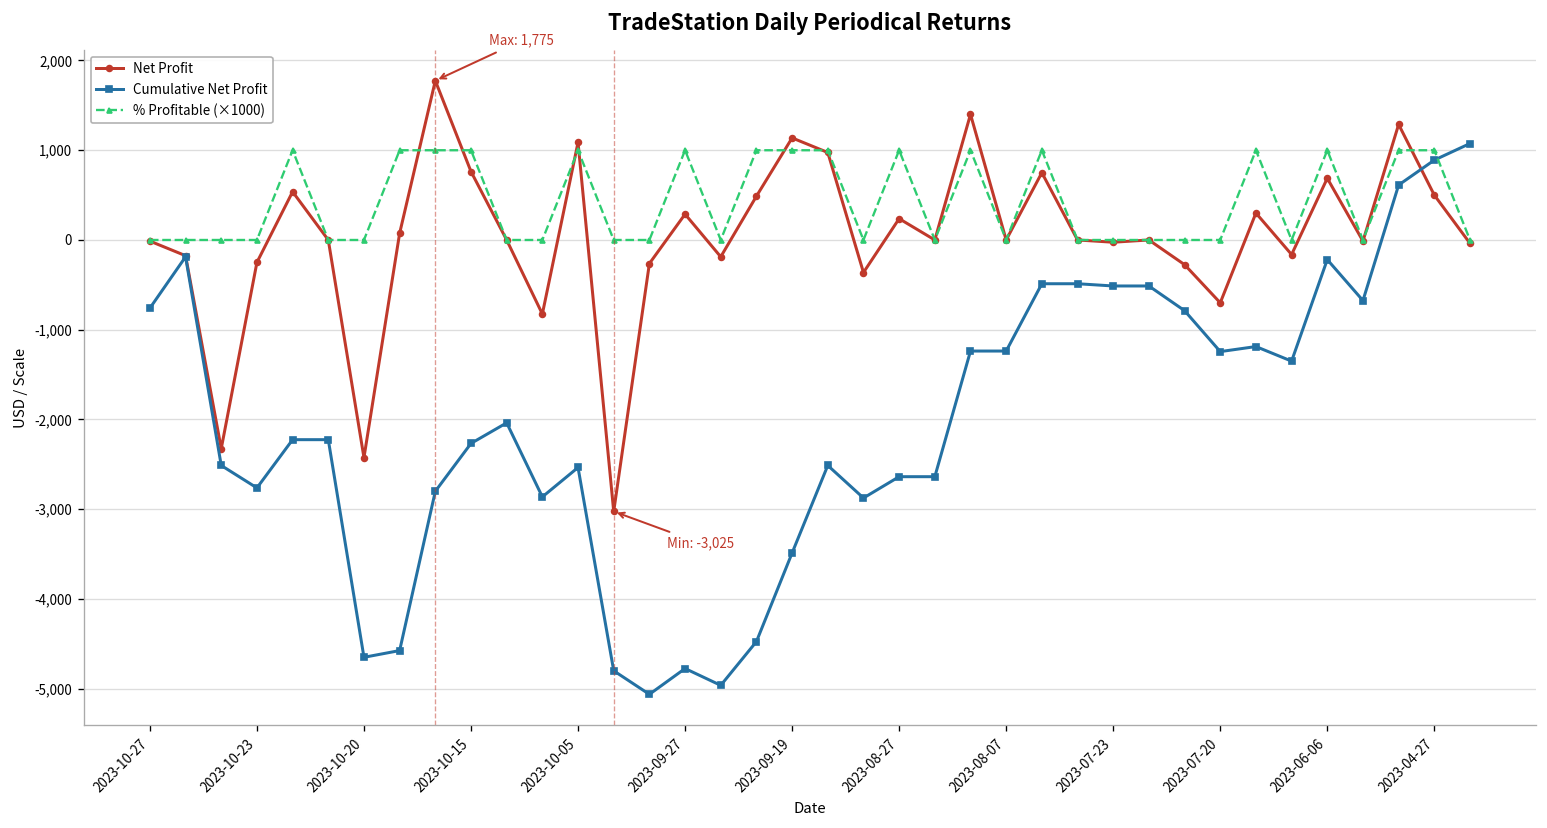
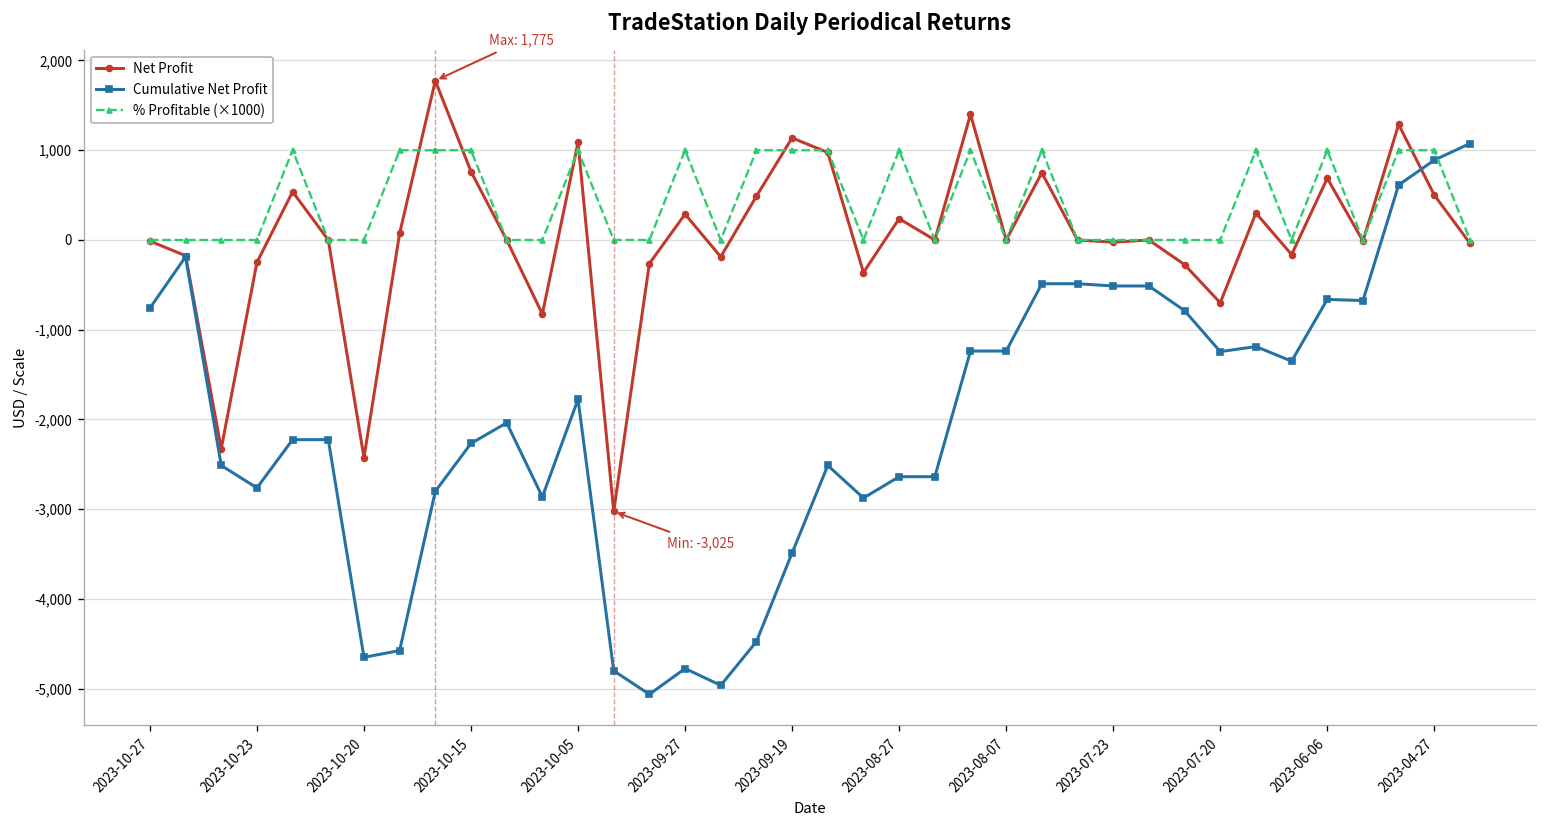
Cumulative Net Profit, 2023-10-05: -2,500 -> -1,800
Cumulative Net Profit, 2023-06-06: -200 -> -700
